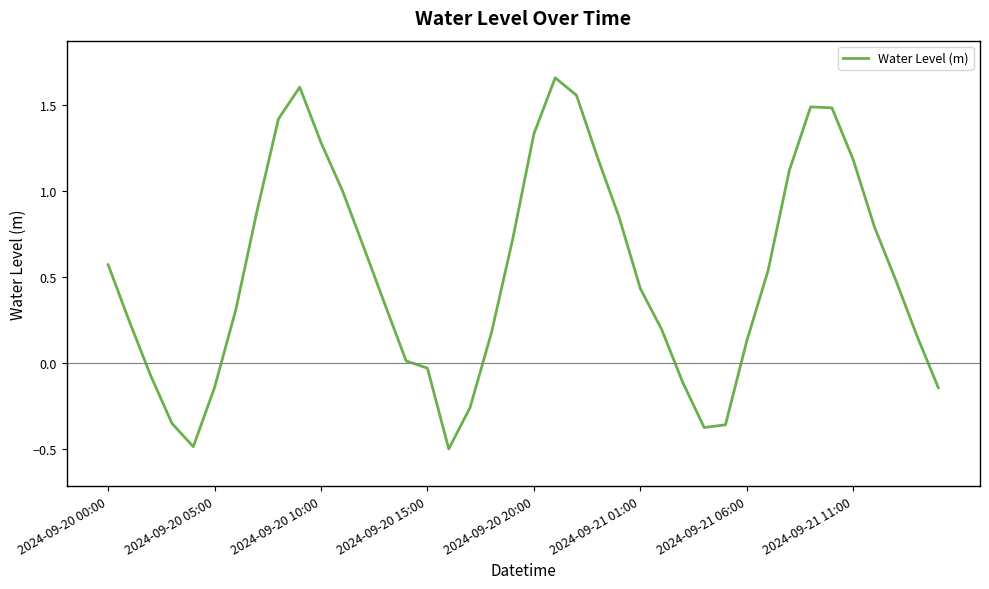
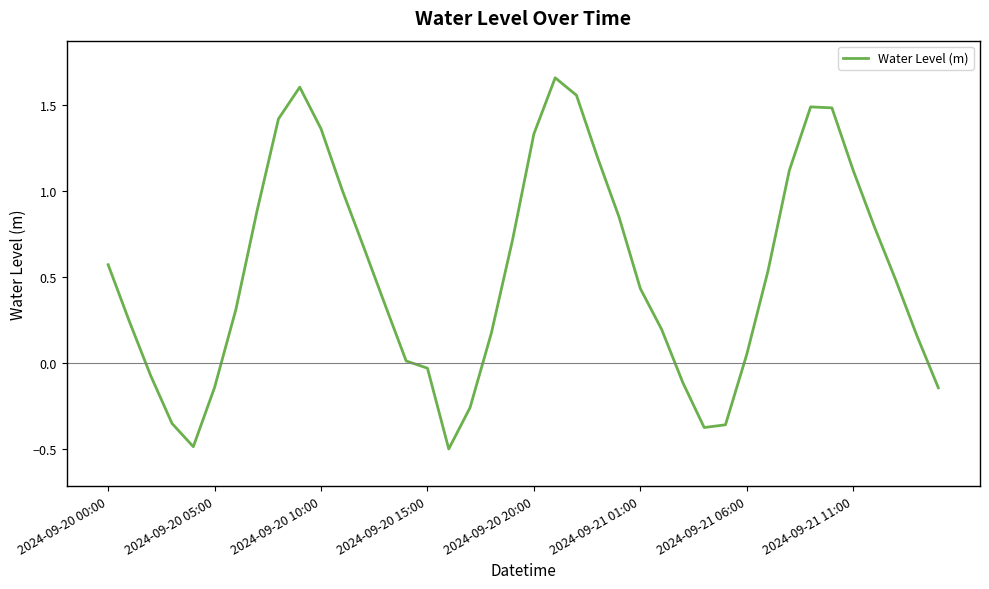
2024-09-20 10:00: 1.28 -> 1.36
2024-09-21 06:00: 0.13 -> 0.05
2024-09-21 11:00: 1.18 -> 1.12
